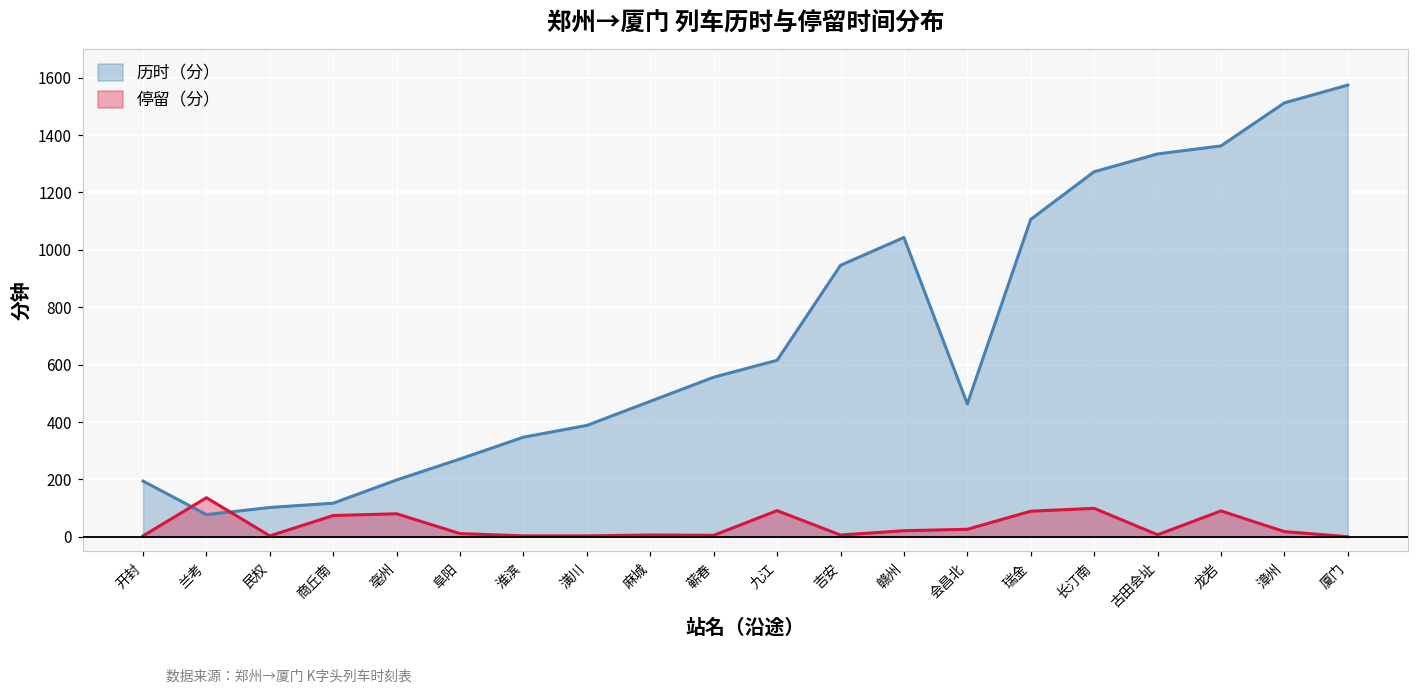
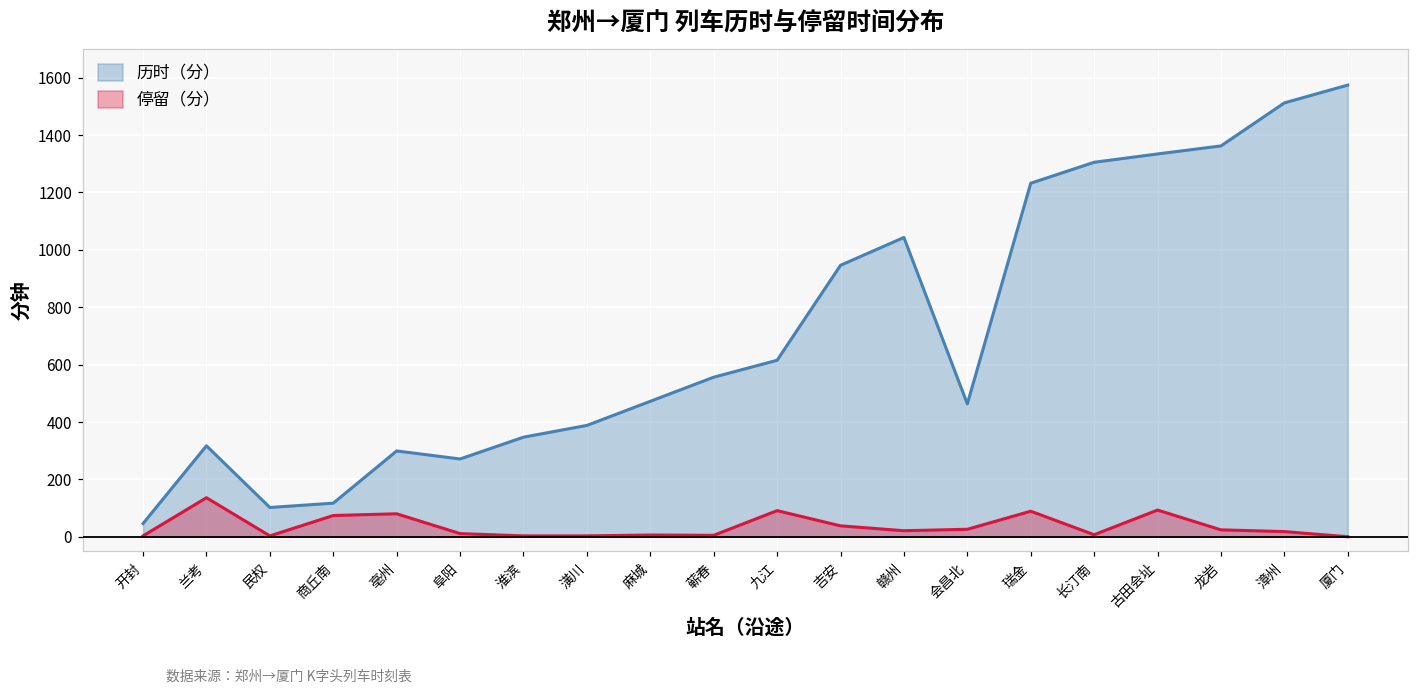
历时（分）, 开封: 190 -> 50
历时（分）, 兰考: 80 -> 320
历时（分）, 亳州: 200 -> 300
停留（分）, 吉安: 10 -> 40
历时（分）, 瑞金: 1110 -> 1230
历时（分）, 长汀南: 1270 -> 1310
停留（分）, 长汀南: 100 -> 10
停留（分）, 古田会址: 10 -> 90
停留（分）, 龙岩: 90 -> 20
